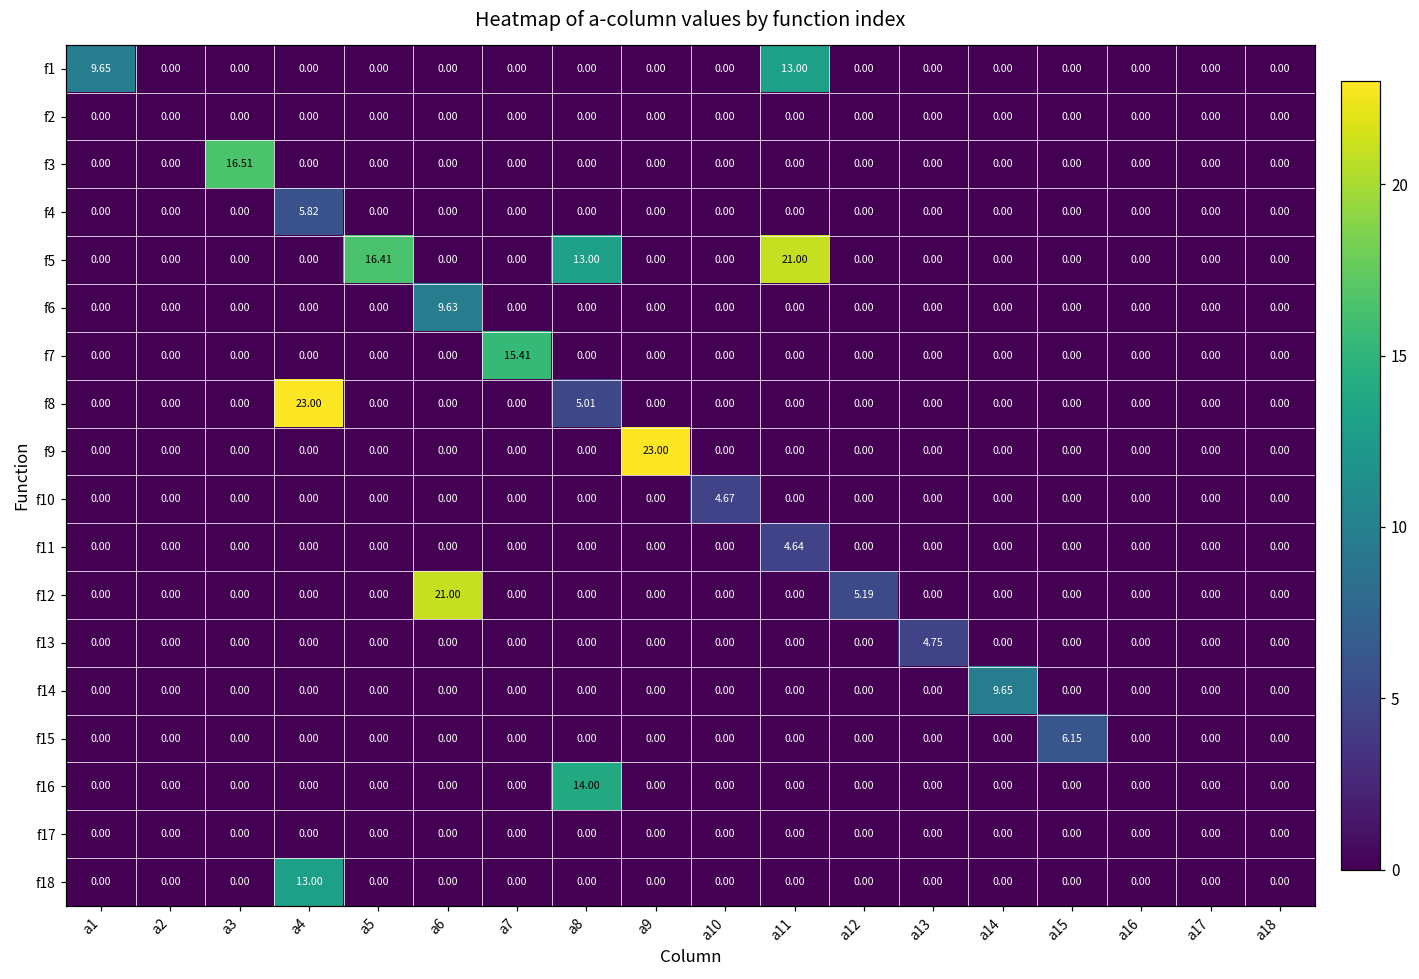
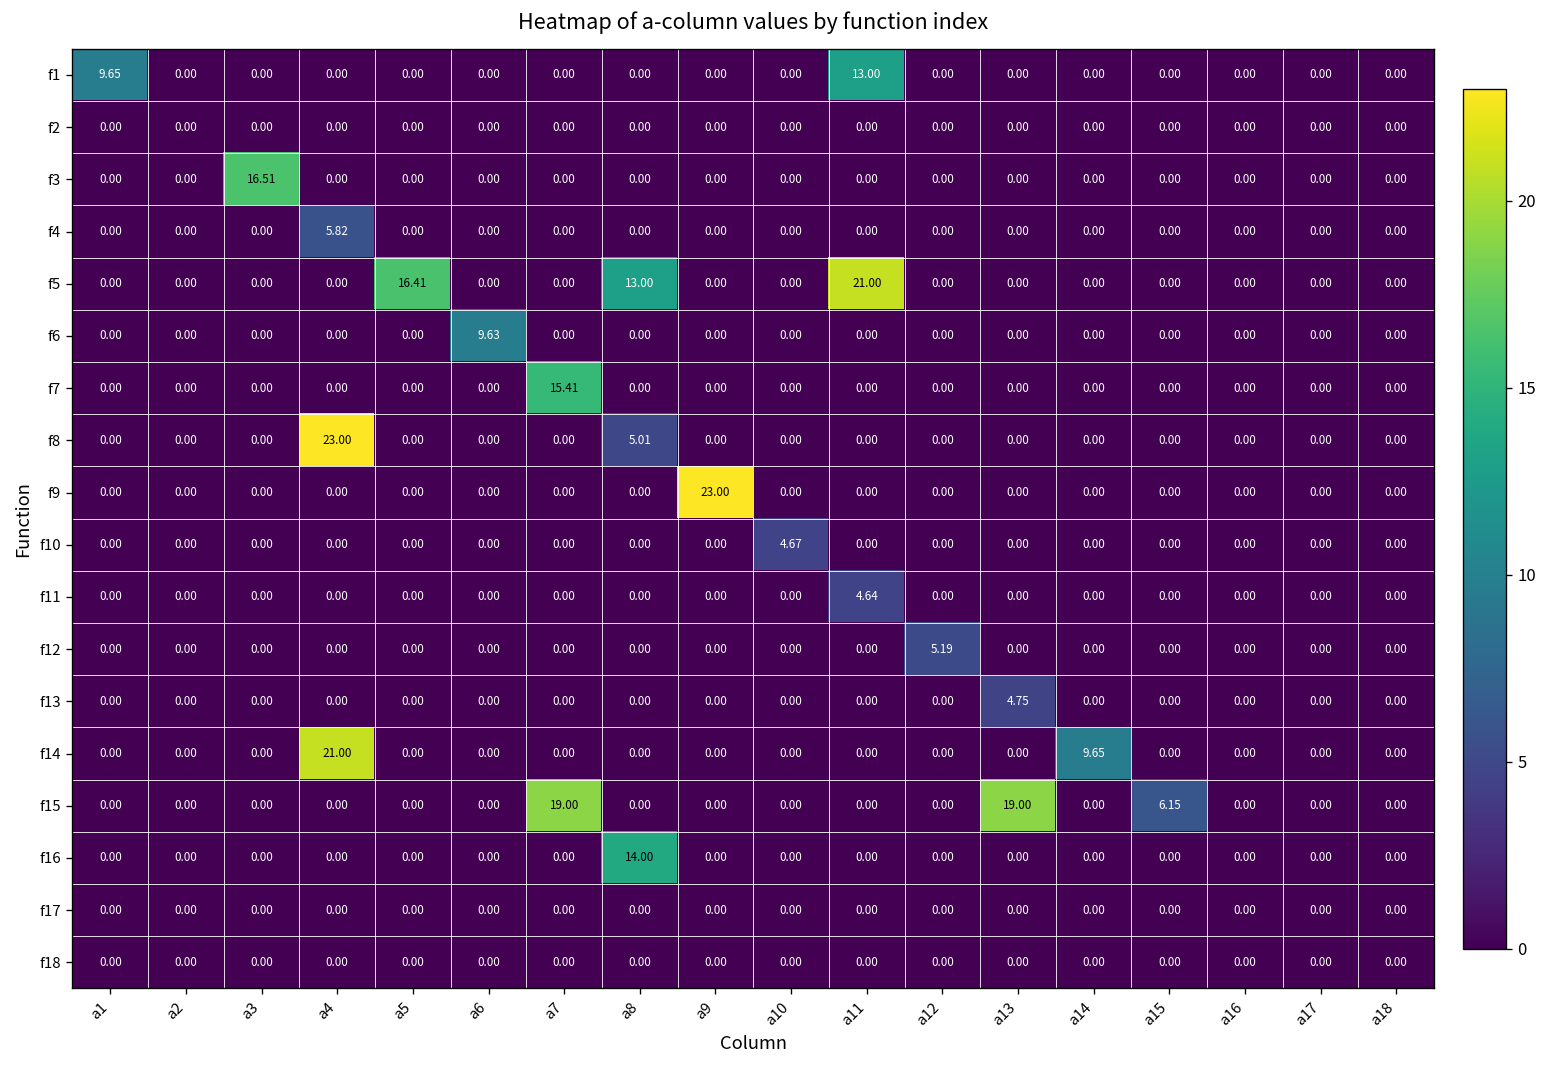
f12, a6: 21.00 -> 0.00
f14, a4: 0.00 -> 21.00
f15, a7: 0.00 -> 19.00
f15, a13: 0.00 -> 19.00
f18, a4: 13.00 -> 0.00
